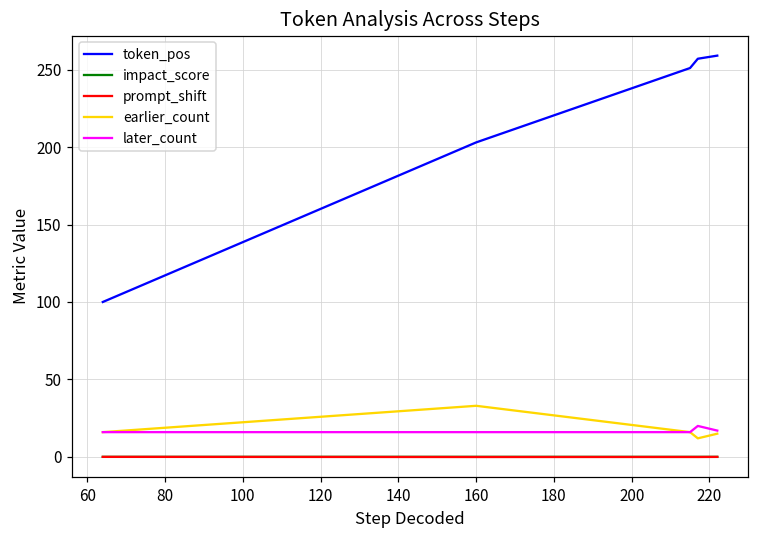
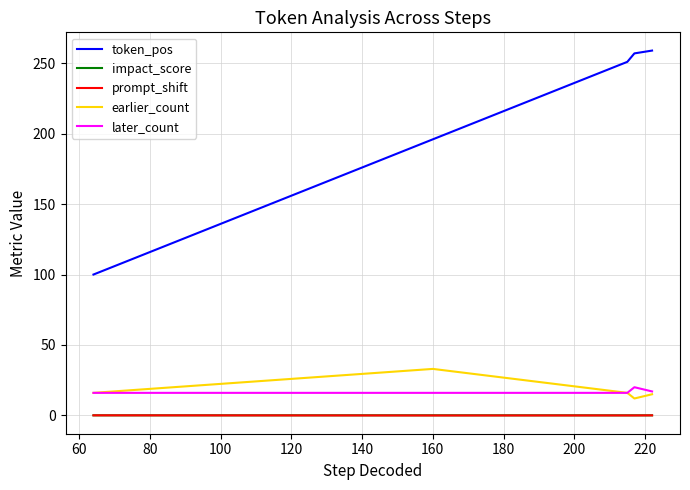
token_pos, 160: 203 -> 196
